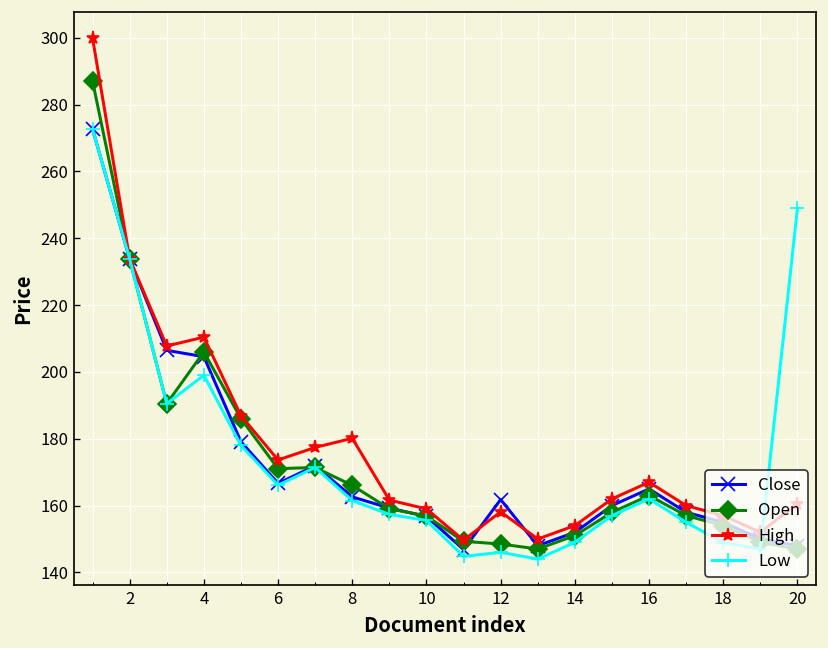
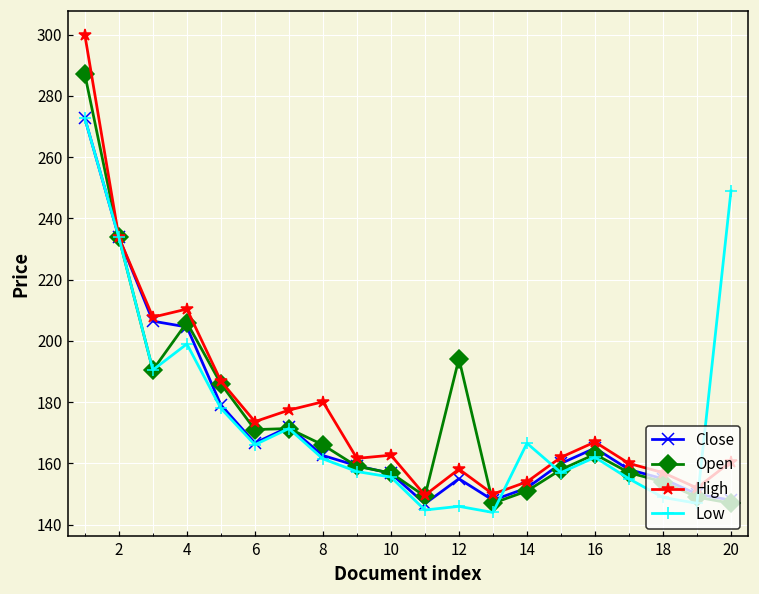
High, 10: 159 -> 163
Close, 12: 162 -> 155
Open, 12: 149 -> 194
Low, 14: 149 -> 167
